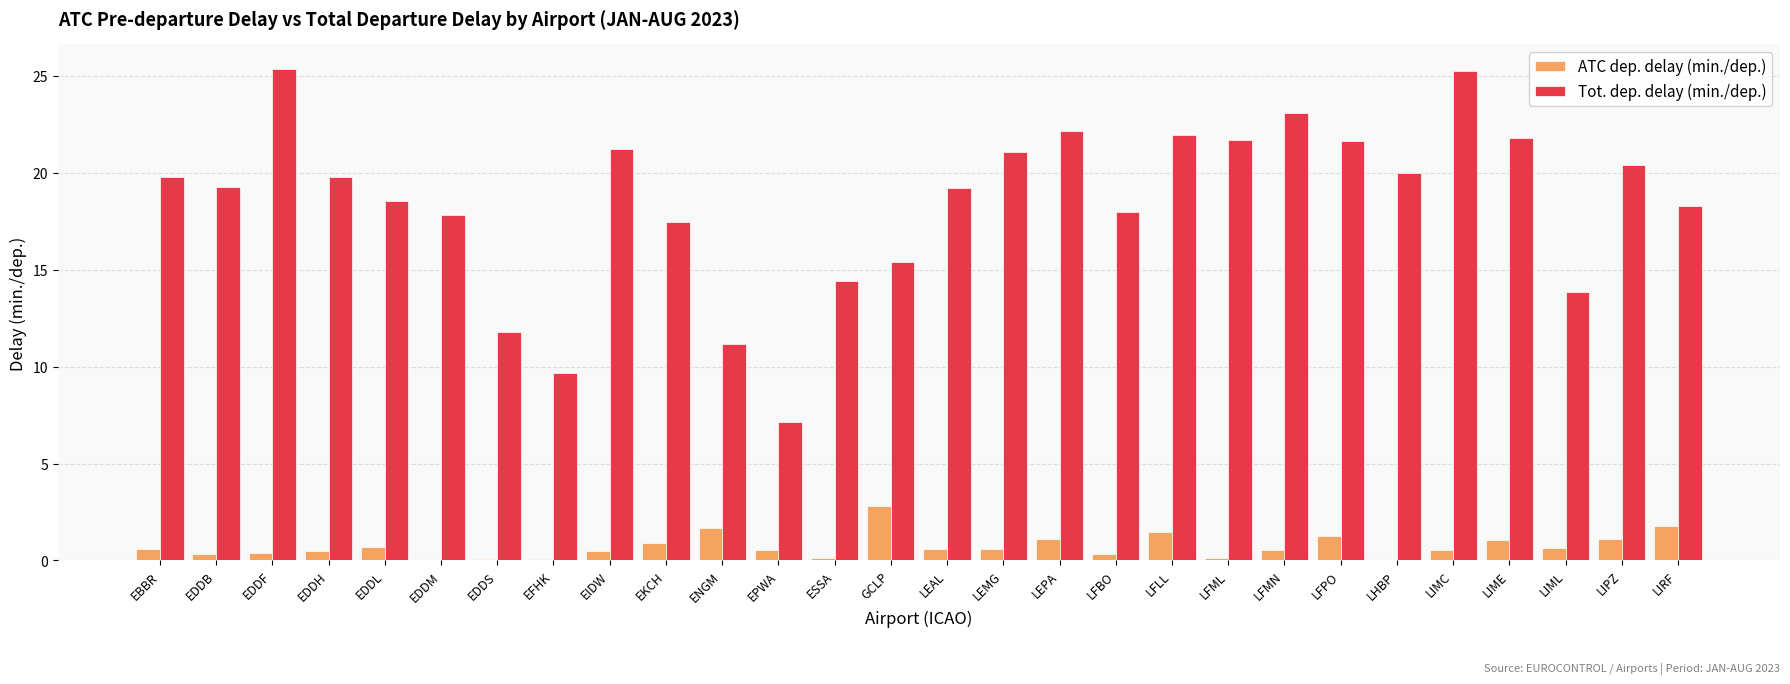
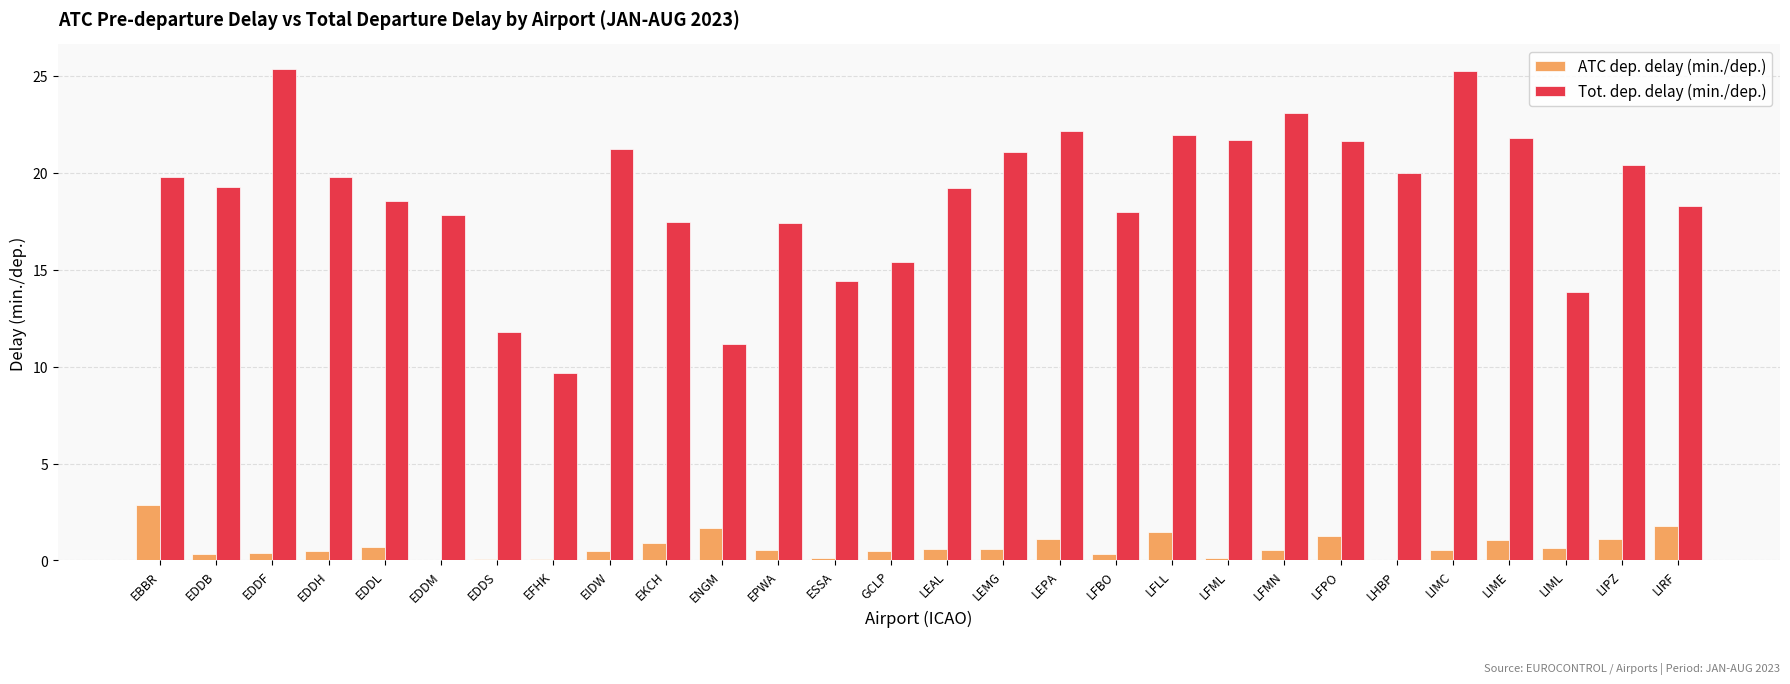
ATC dep. delay (min./dep.), EBBR: 0.6 -> 2.9
Tot. dep. delay (min./dep.), EPWA: 7.1 -> 17.4
ATC dep. delay (min./dep.), GCLP: 2.8 -> 0.5
